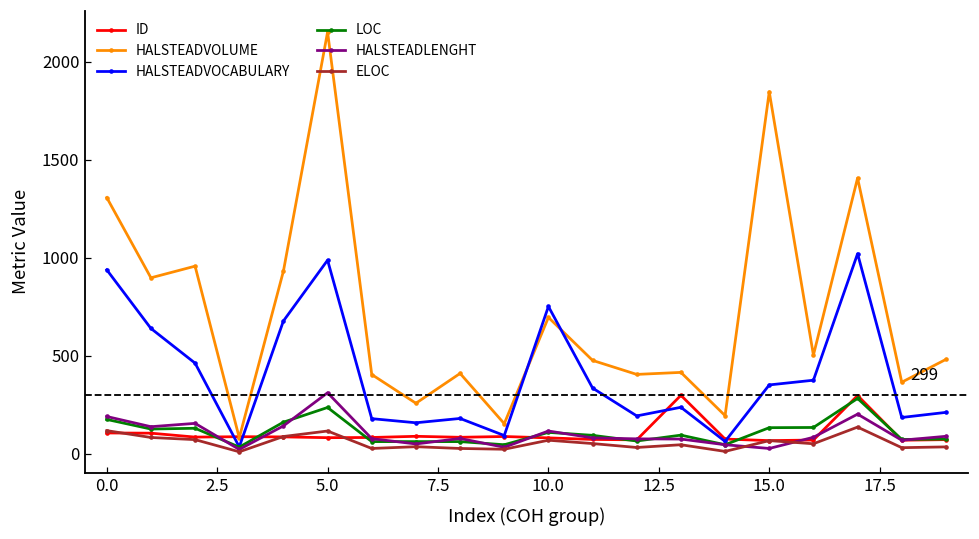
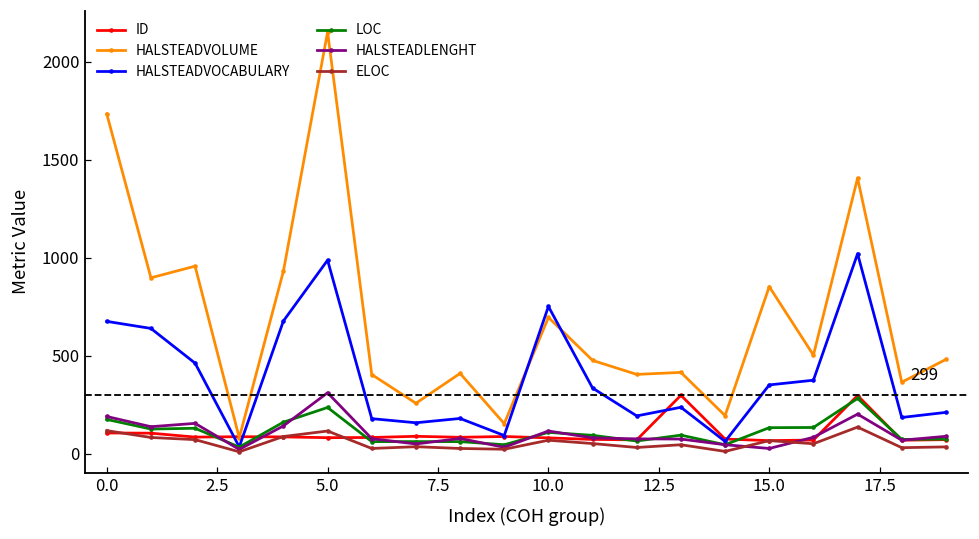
HALSTEADVOLUME, 0.0: 1310 -> 1730
HALSTEADVOCABULARY, 0.0: 940 -> 680
HALSTEADVOLUME, 15.0: 1850 -> 850
